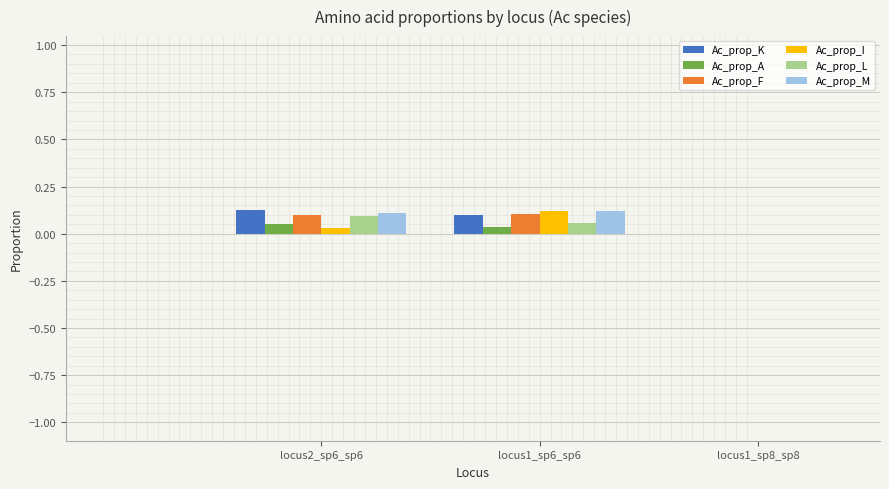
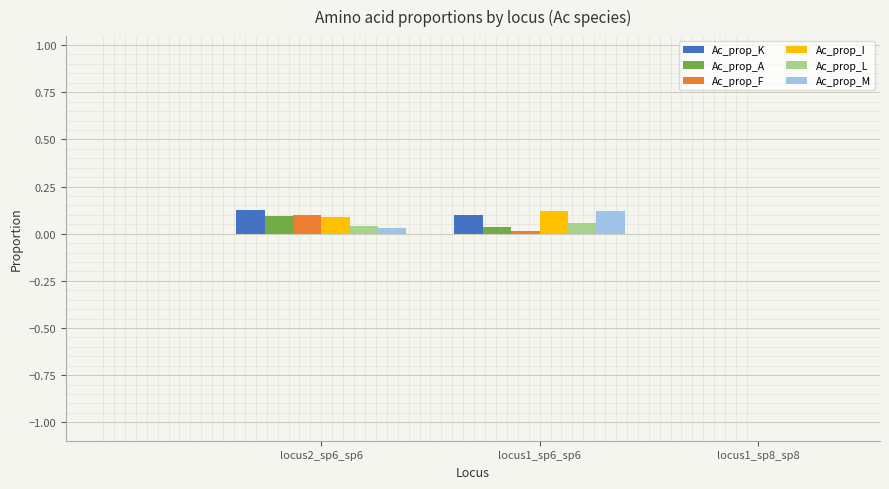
Ac_prop_A, locus2_sp6_sp6: 0.05 -> 0.09
Ac_prop_I, locus2_sp6_sp6: 0.03 -> 0.09
Ac_prop_L, locus2_sp6_sp6: 0.09 -> 0.04
Ac_prop_M, locus2_sp6_sp6: 0.11 -> 0.03
Ac_prop_F, locus1_sp6_sp6: 0.10 -> 0.01
